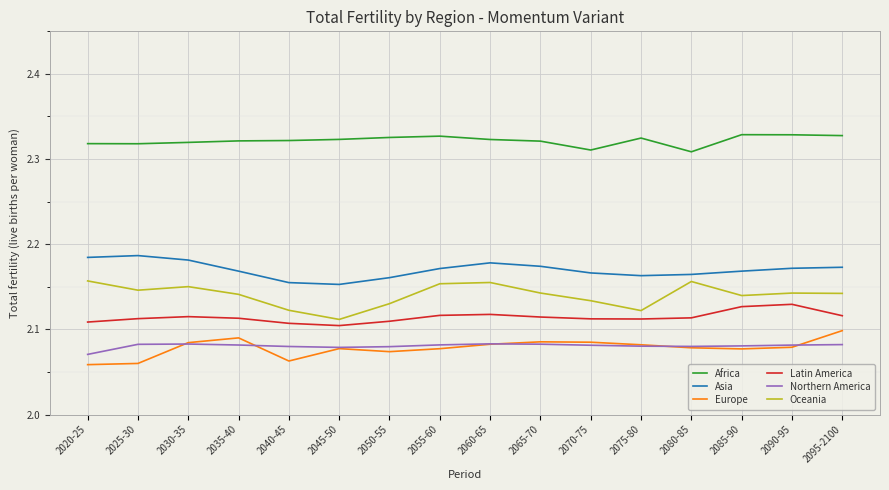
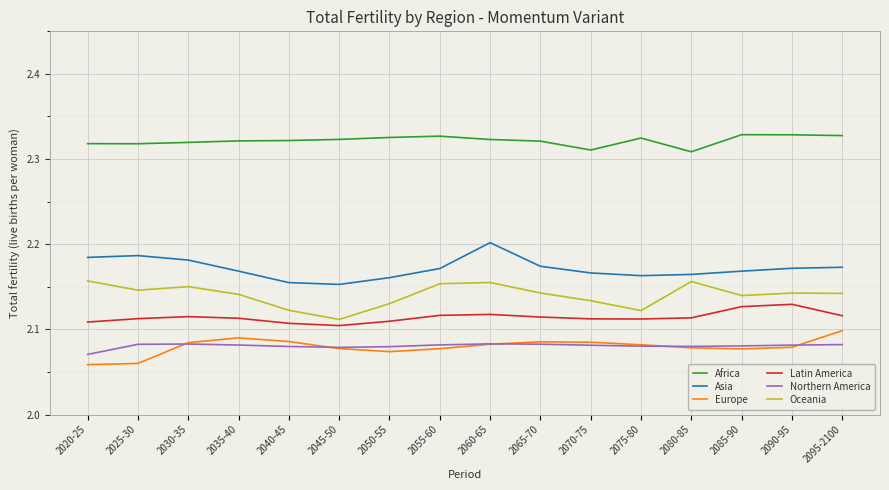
Europe, 2040-45: 2.06 -> 2.09
Asia, 2060-65: 2.18 -> 2.20
